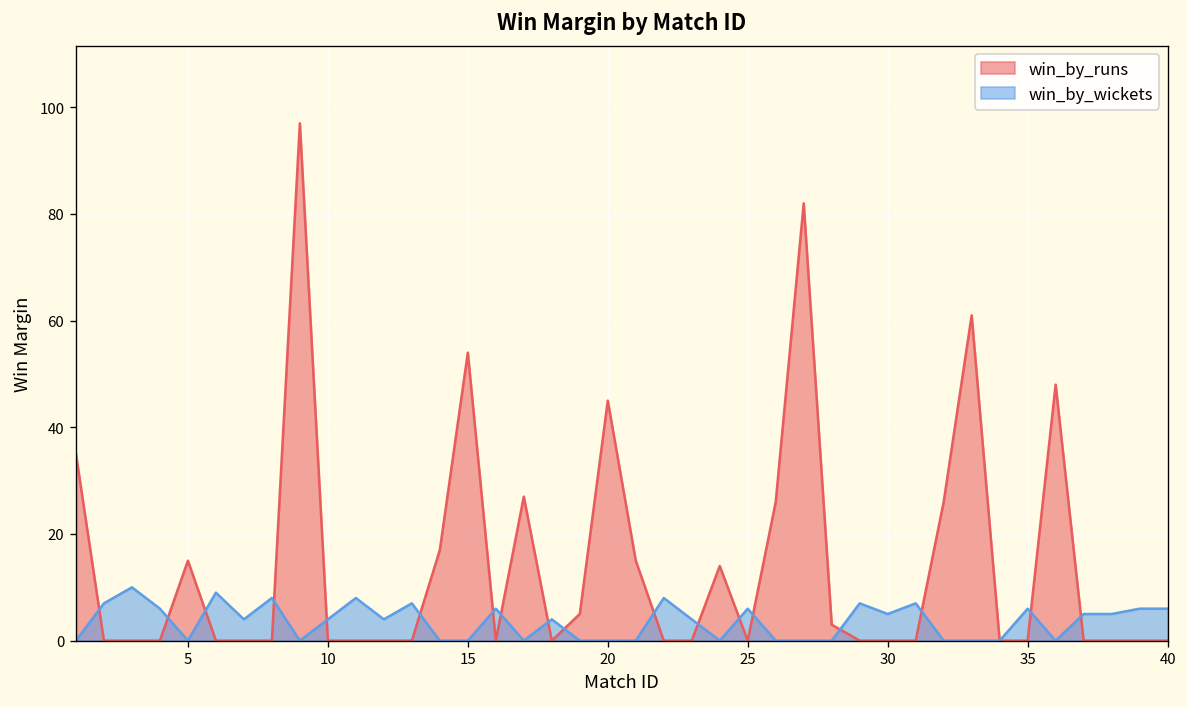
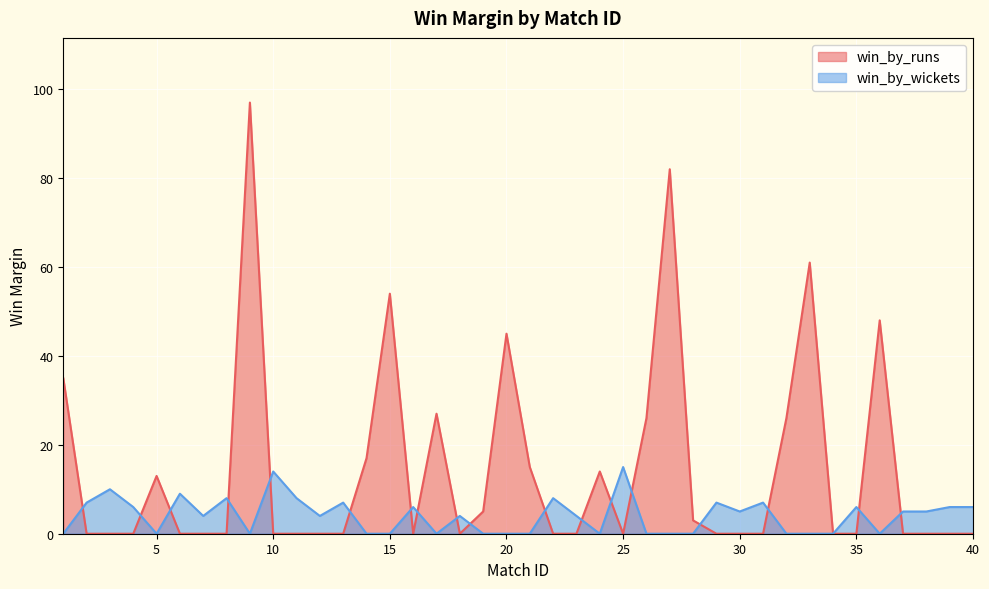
win_by_runs, 5: 15 -> 13
win_by_wickets, 10: 4 -> 14
win_by_wickets, 25: 6 -> 15
